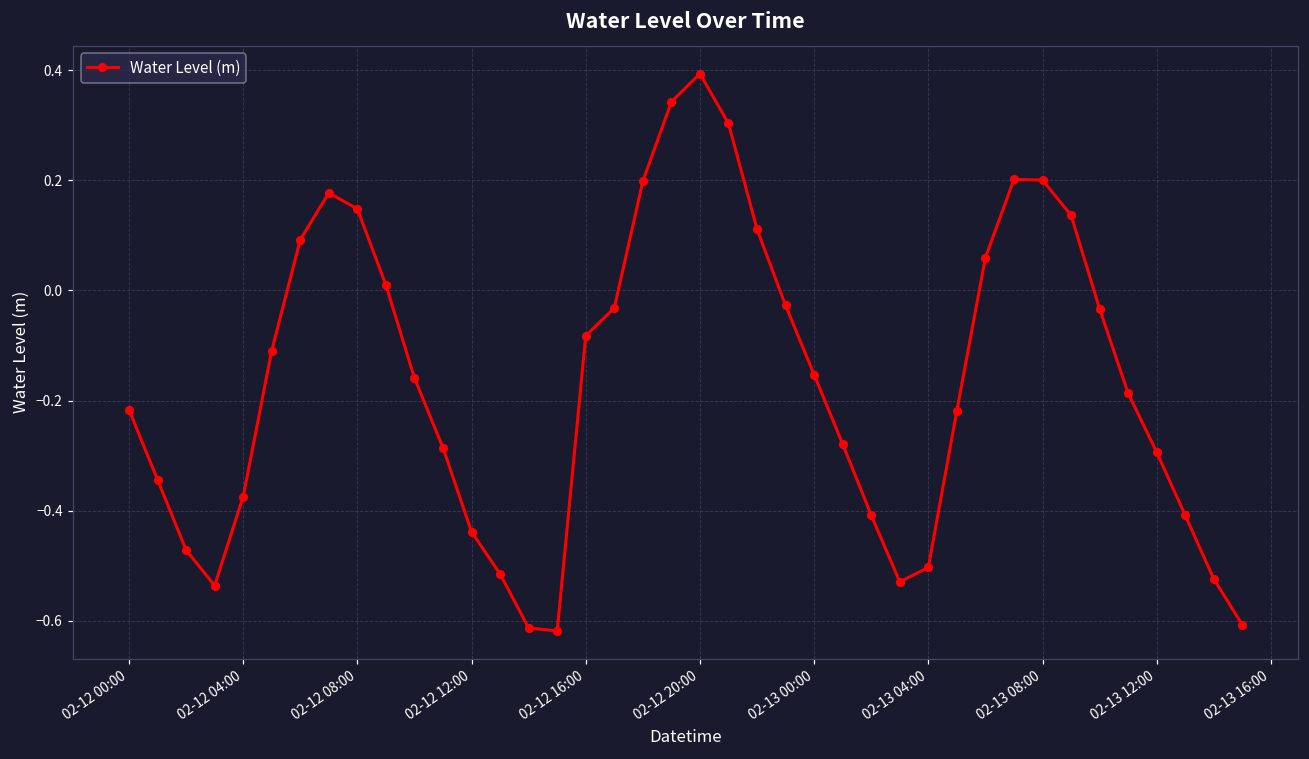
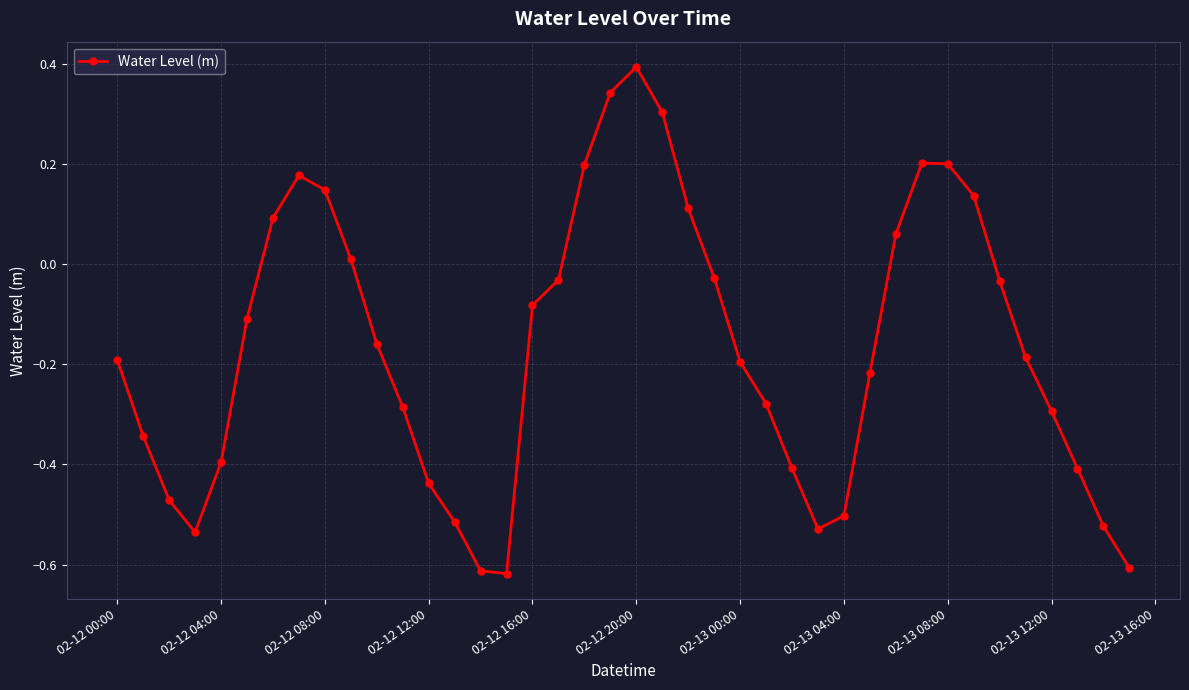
02-12 00:00: -0.22 -> -0.19
02-12 04:00: -0.37 -> -0.40
02-13 00:00: -0.15 -> -0.20
